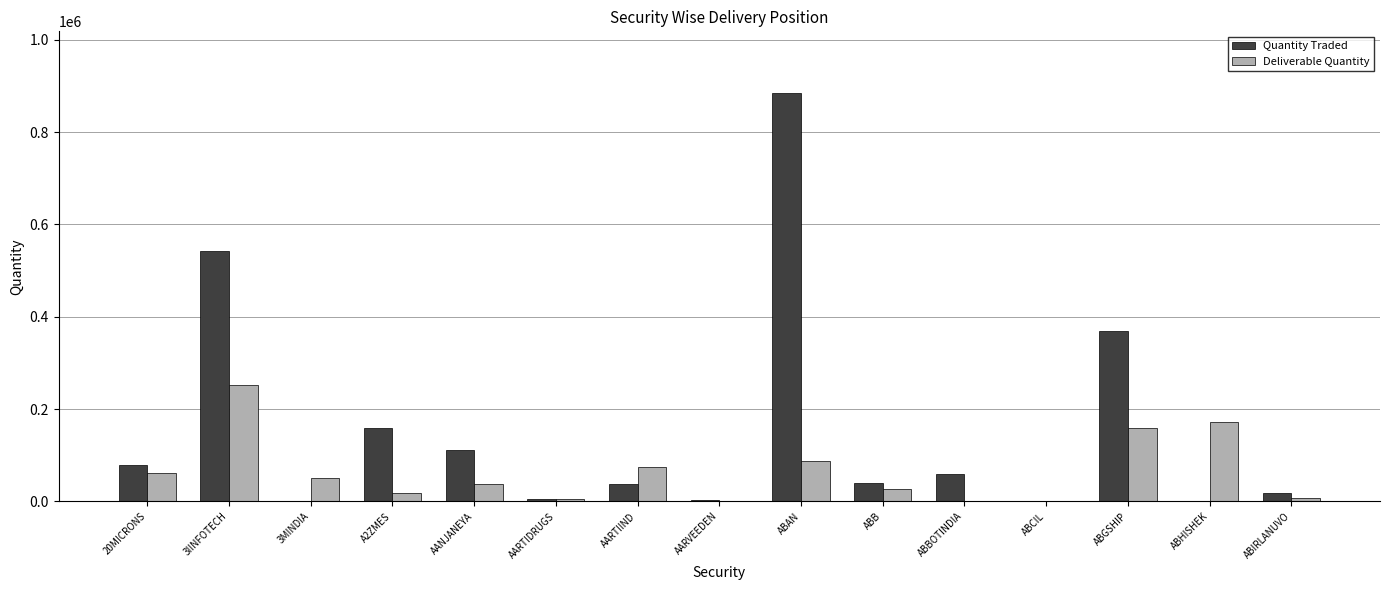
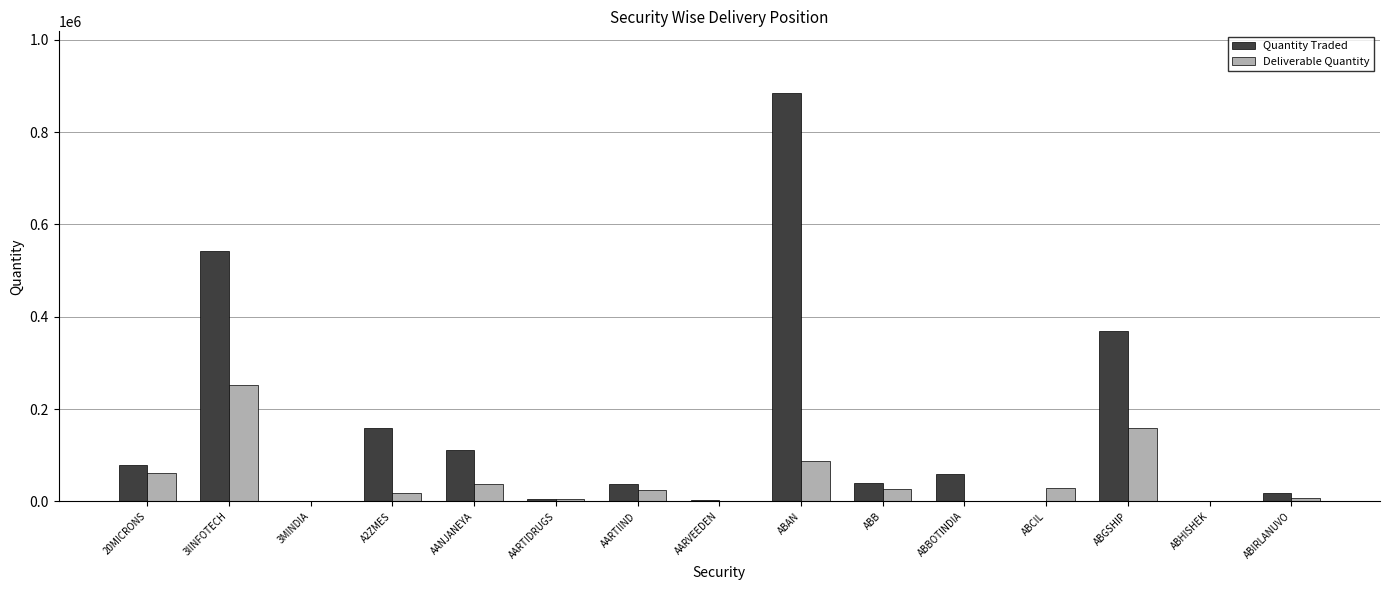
Deliverable Quantity, 3MINDIA: 50000 -> 0
Deliverable Quantity, AARTIIND: 70000 -> 20000
Deliverable Quantity, ABCIL: 0 -> 30000
Deliverable Quantity, ABHISHEK: 170000 -> 0
